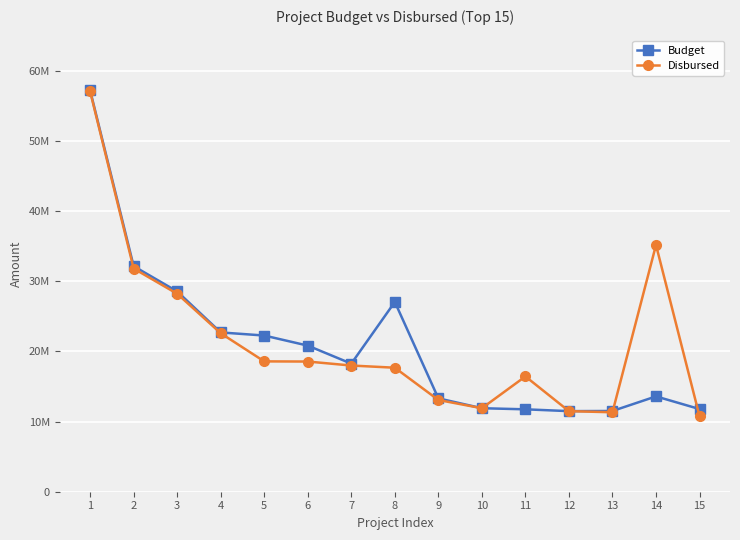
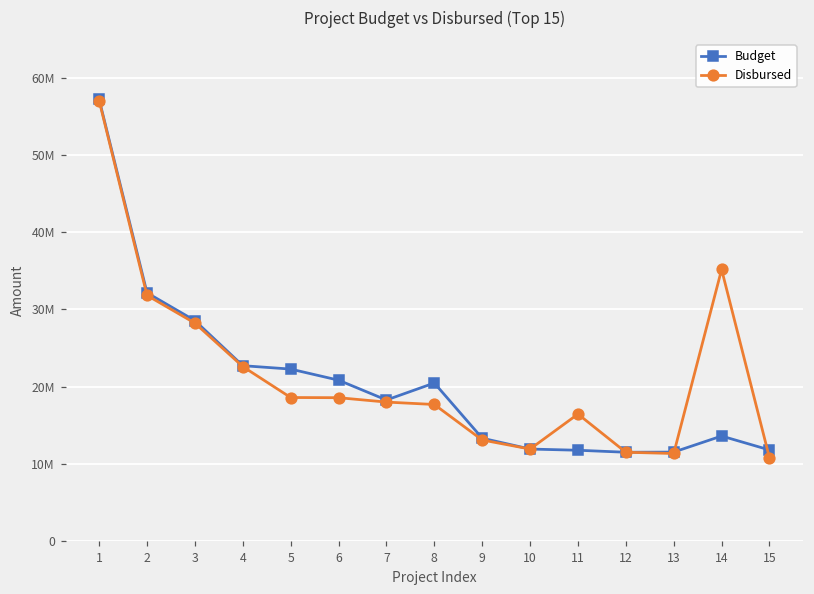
Budget, 8: 27000000 -> 20000000
